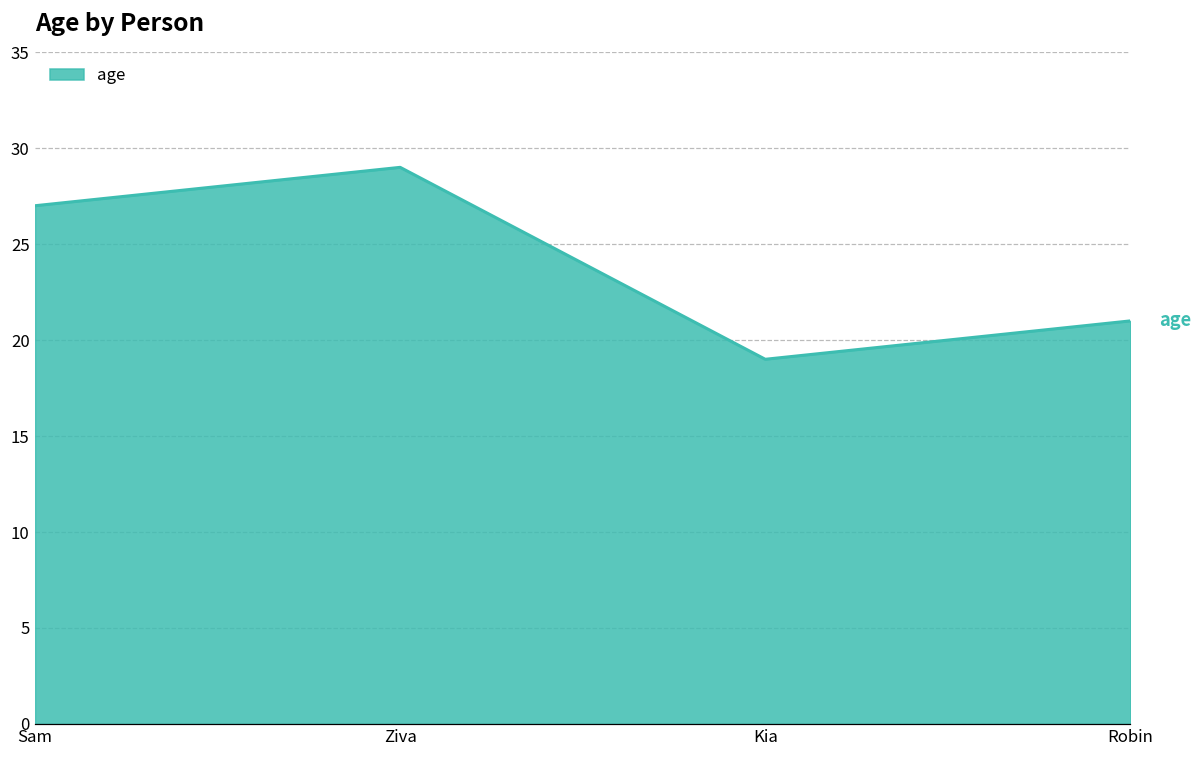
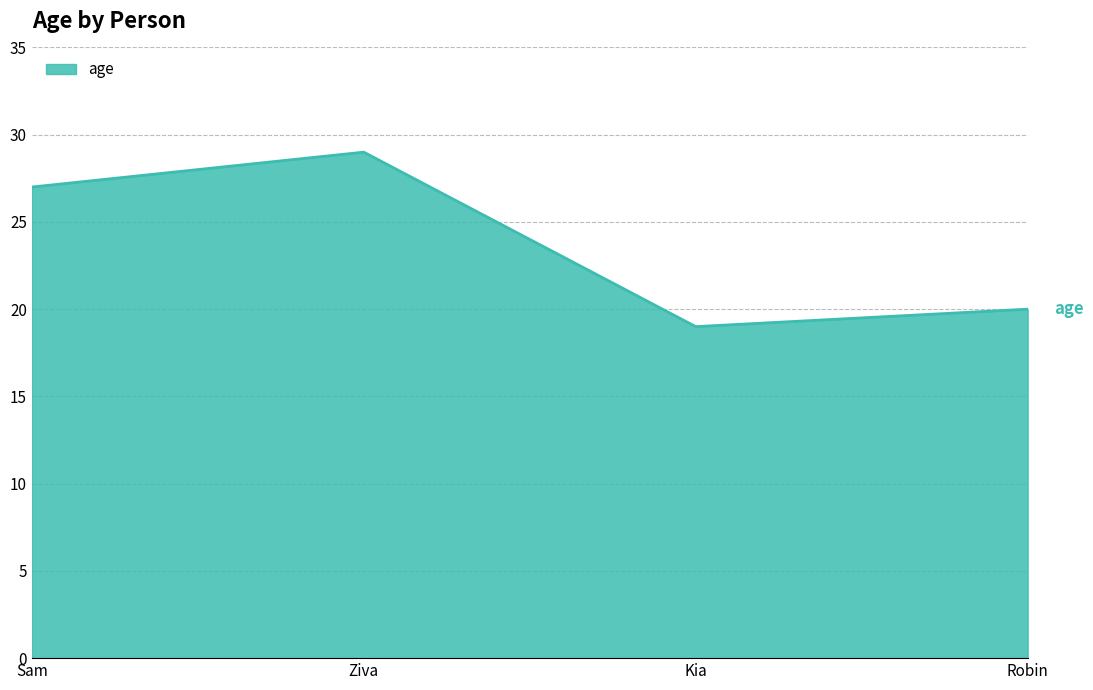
Robin: 21 -> 20
